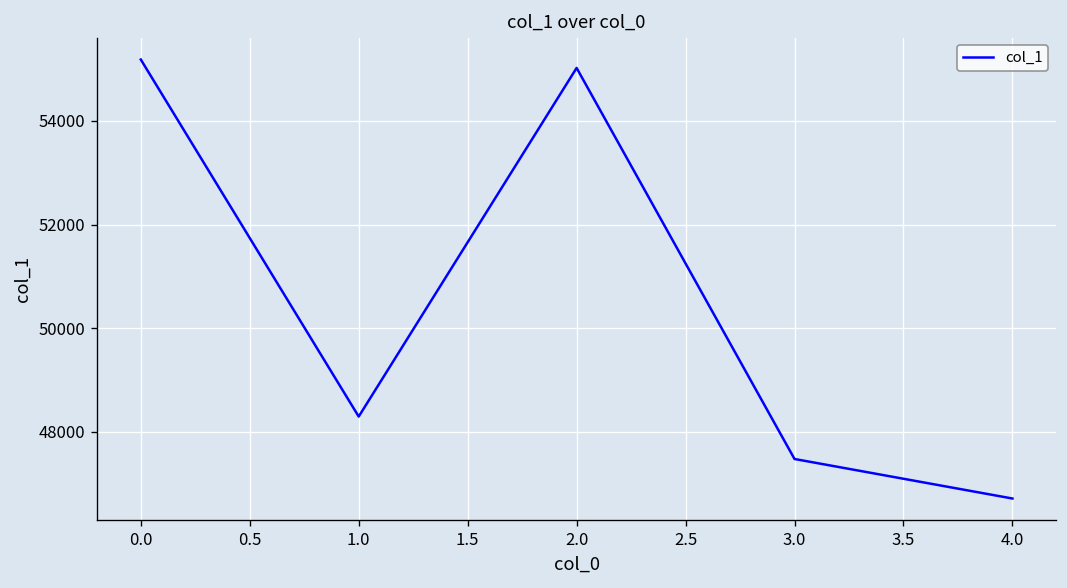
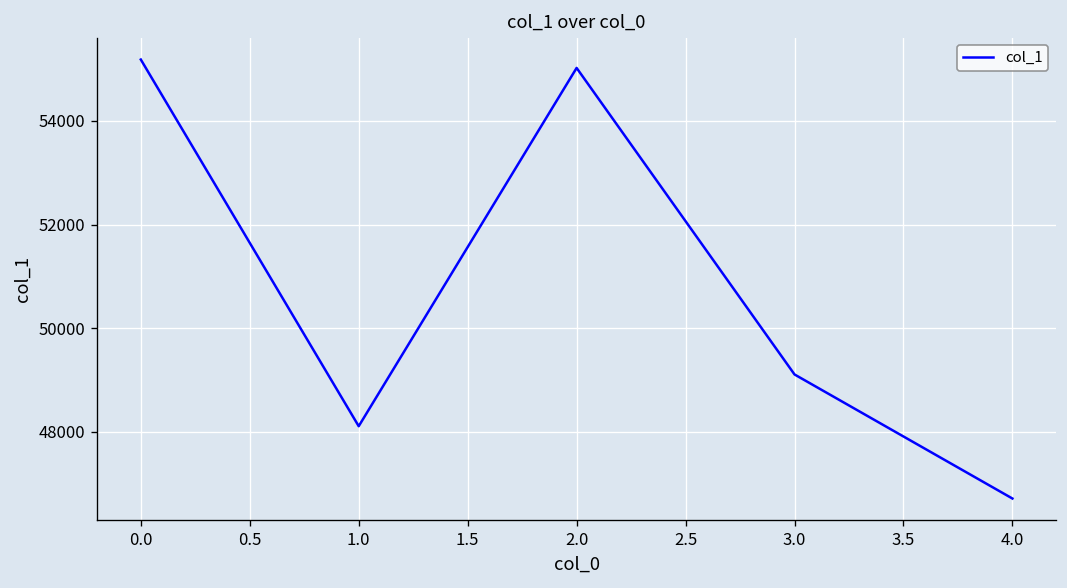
1.0: 48300 -> 48100
3.0: 47500 -> 49100
